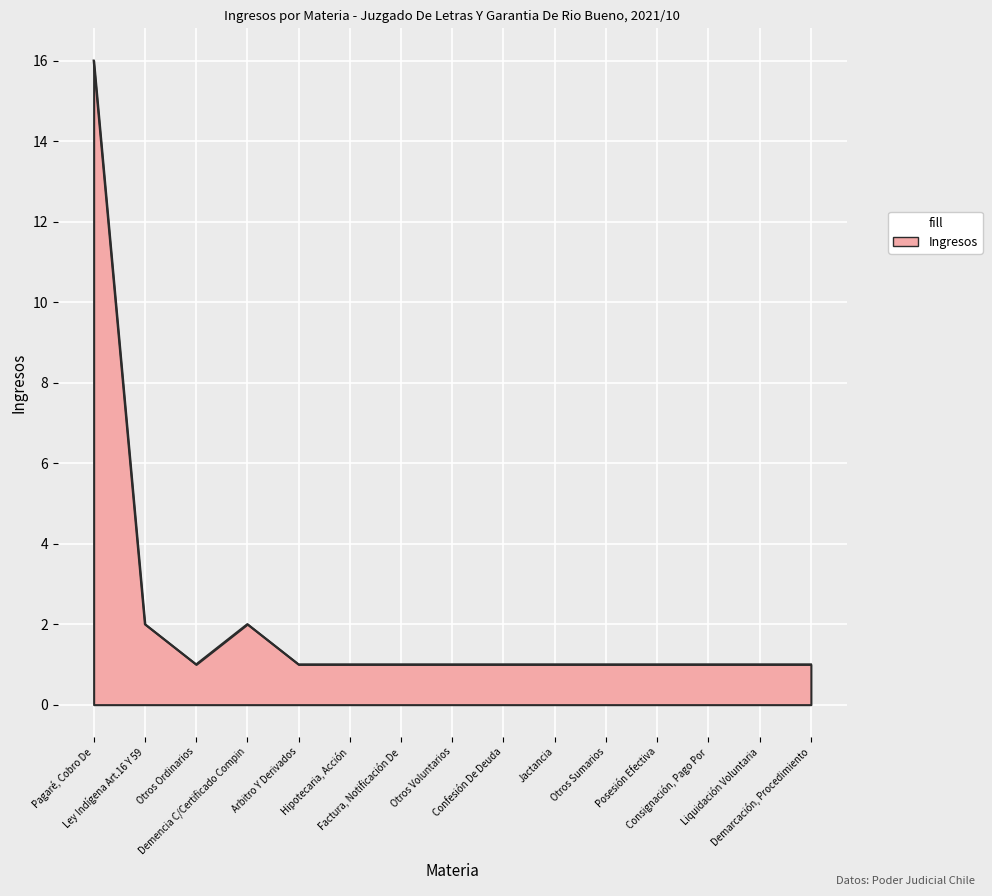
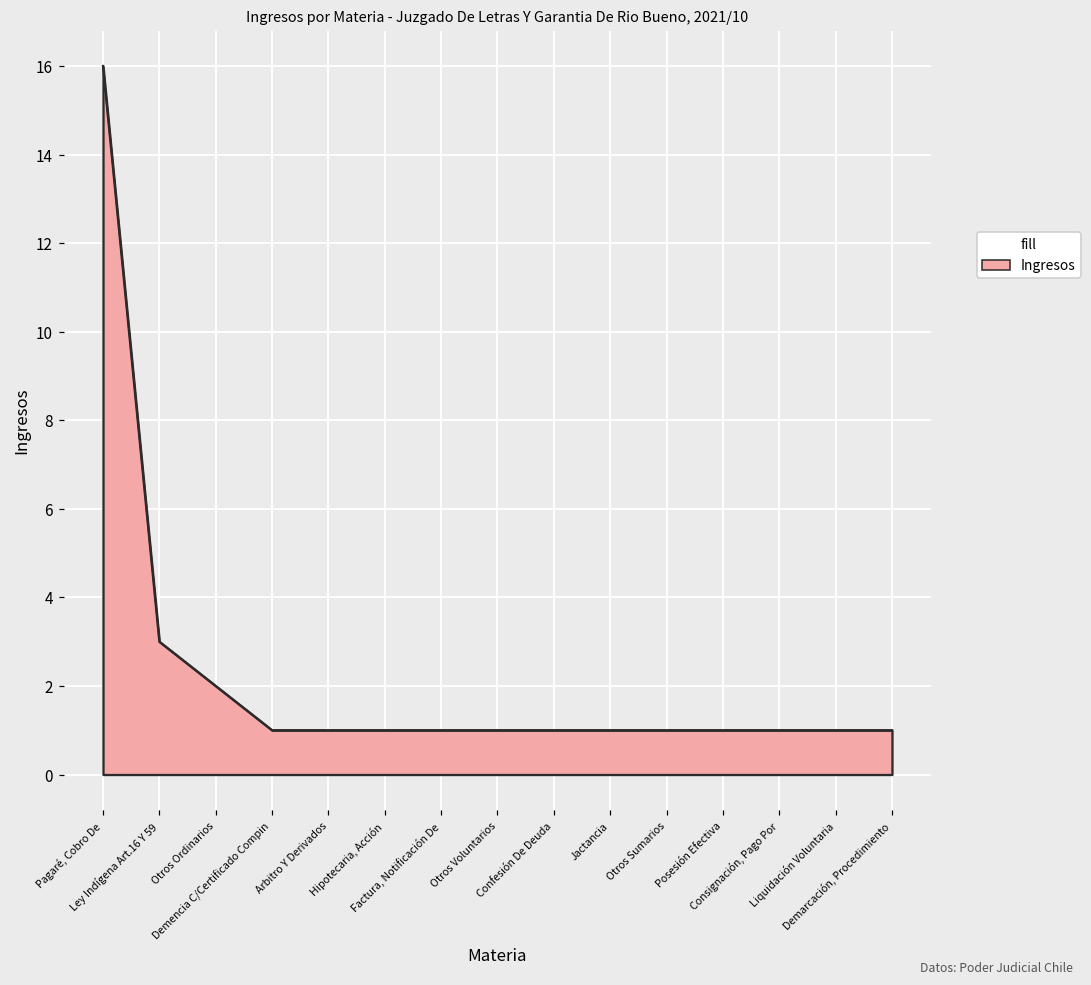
Ley Indígena Art.16 Y 59: 2 -> 3
Otros Ordinarios: 1 -> 2
Demencia C/Certificado Compin: 2 -> 1
